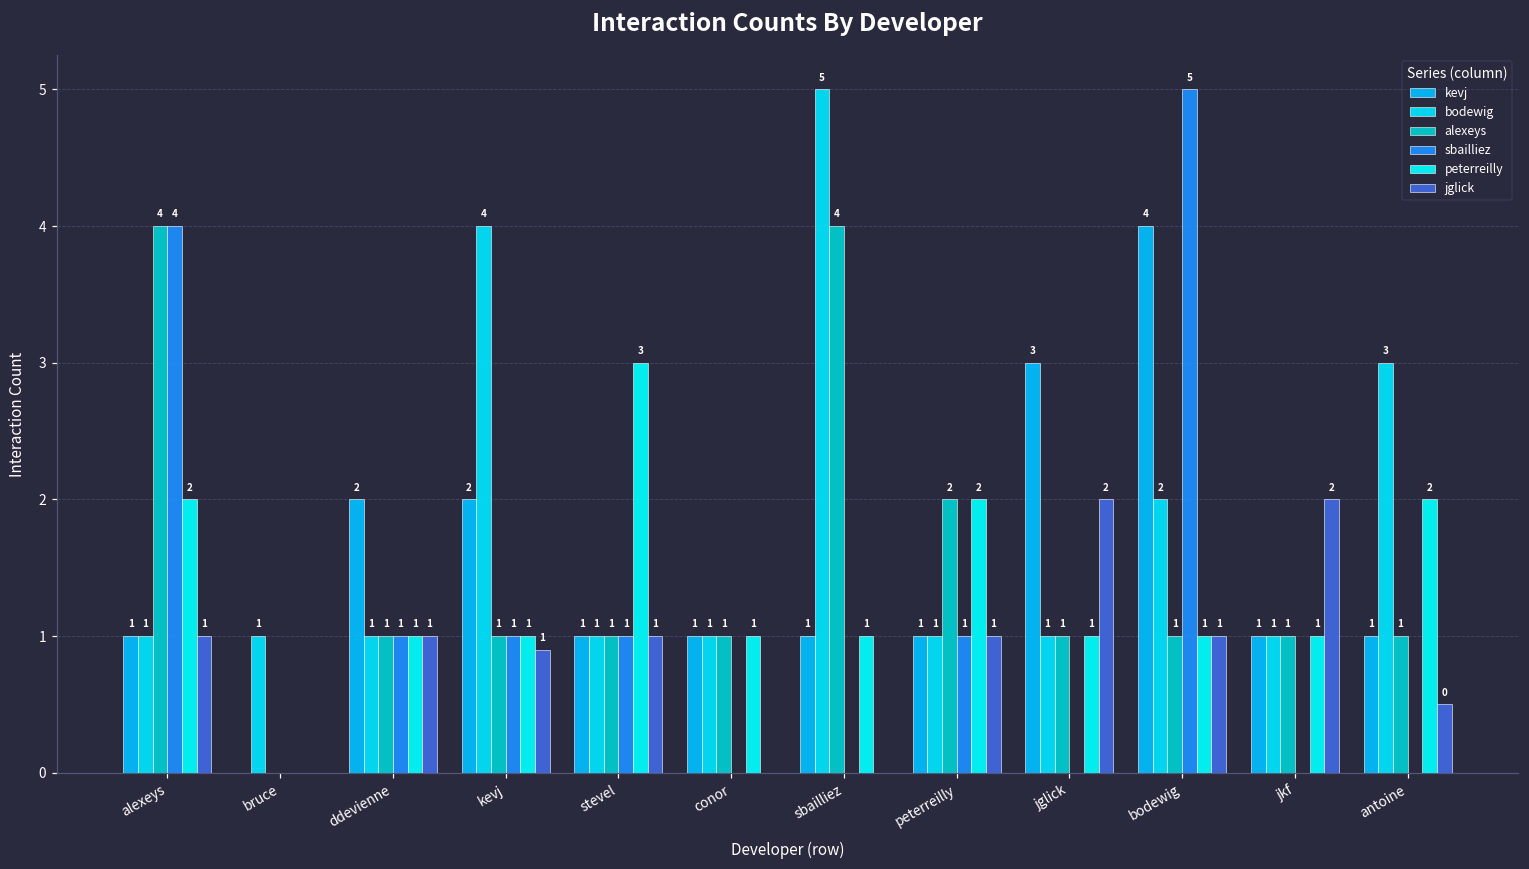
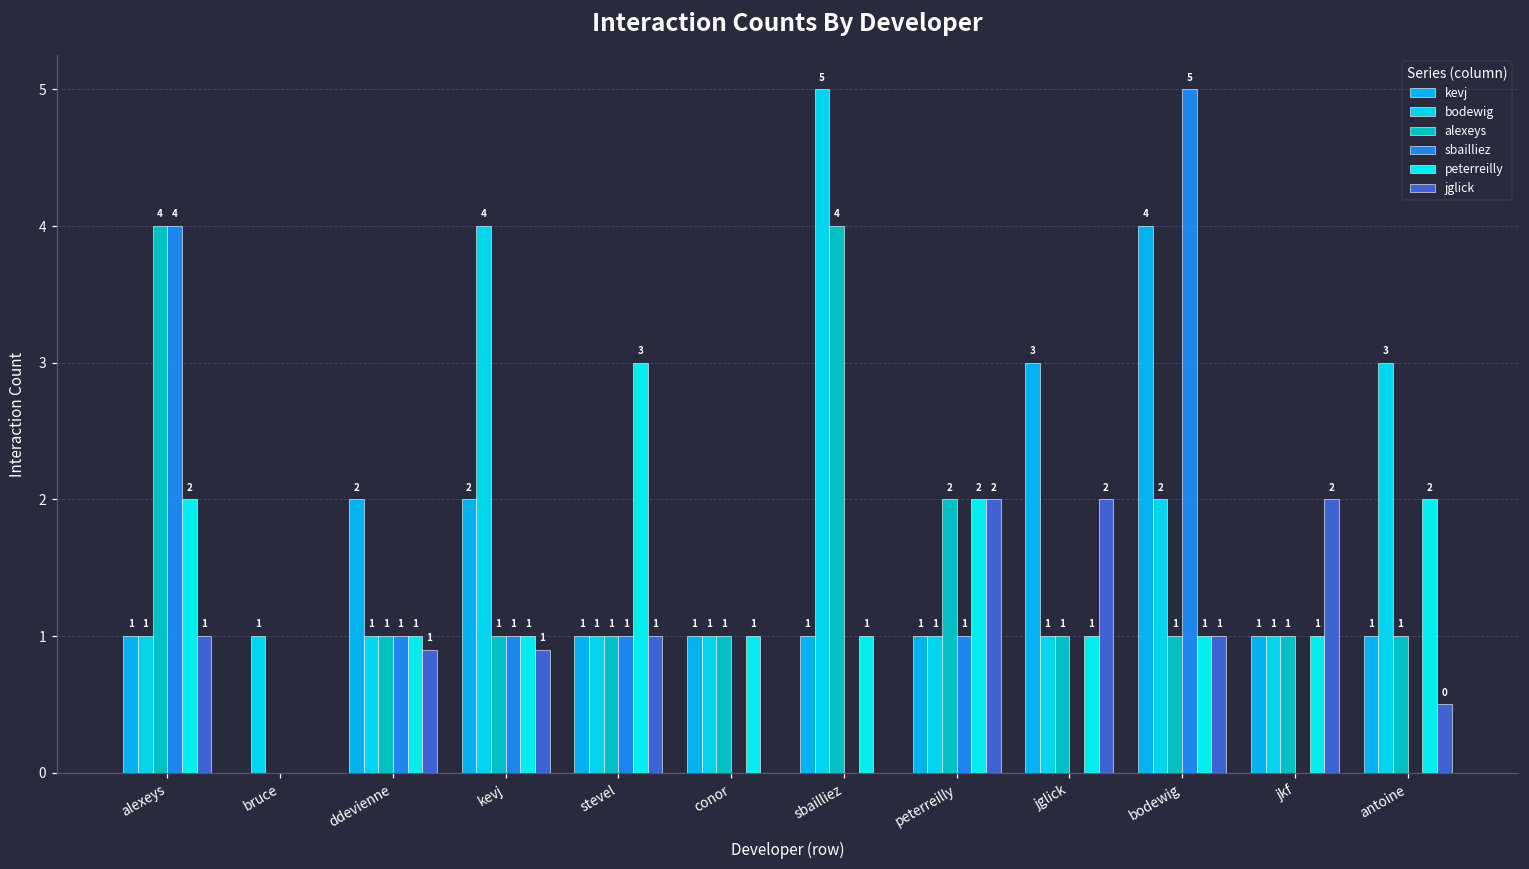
jglick, ddevienne: 1.0 -> 0.9
jglick, peterreilly: 1 -> 2
